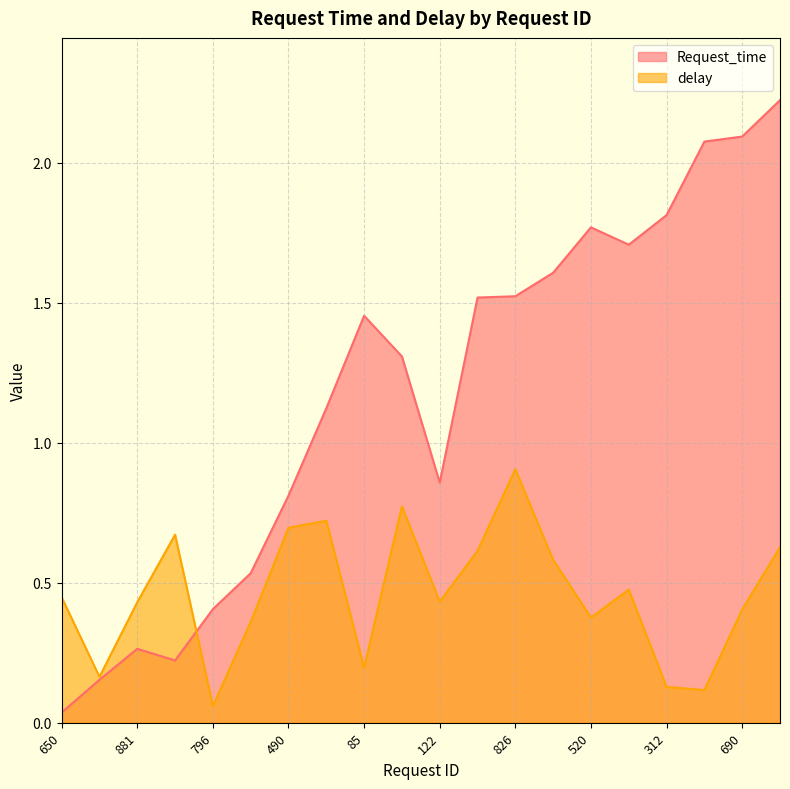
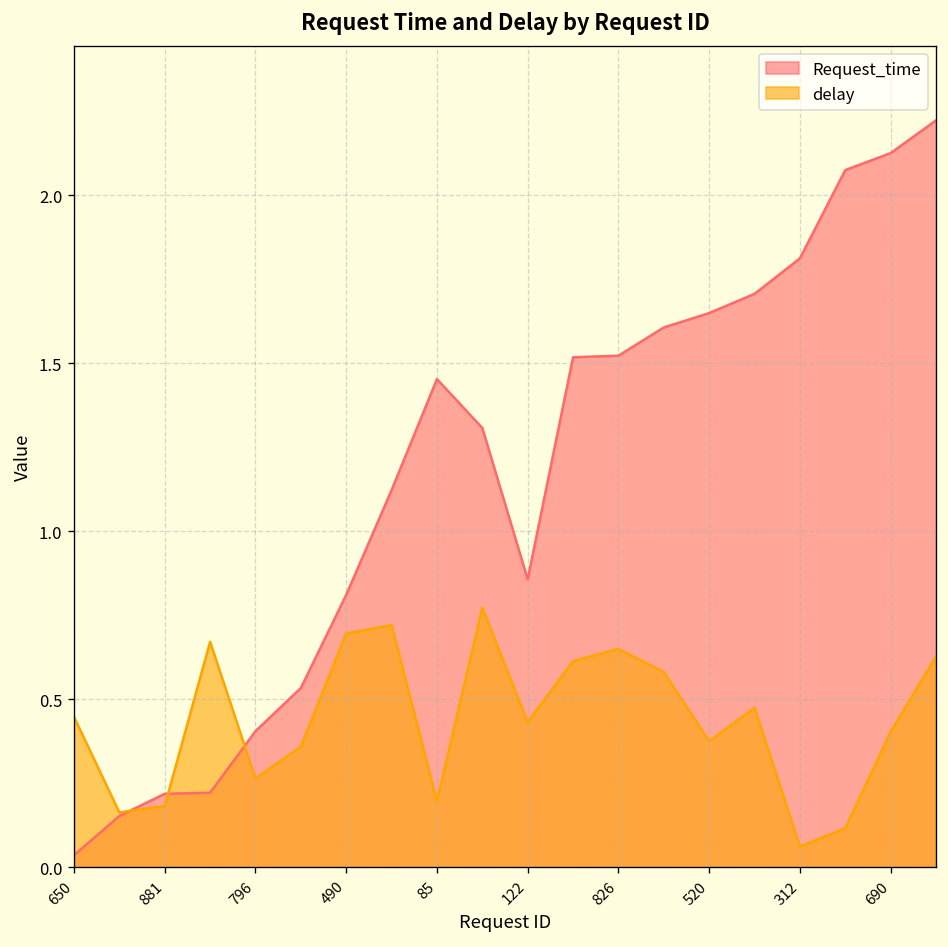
Request_time, 881: 0.26 -> 0.22
delay, 881: 0.43 -> 0.18
delay, 796: 0.06 -> 0.26
delay, 826: 0.91 -> 0.65
Request_time, 520: 1.77 -> 1.65
delay, 312: 0.13 -> 0.06
Request_time, 690: 2.09 -> 2.13
